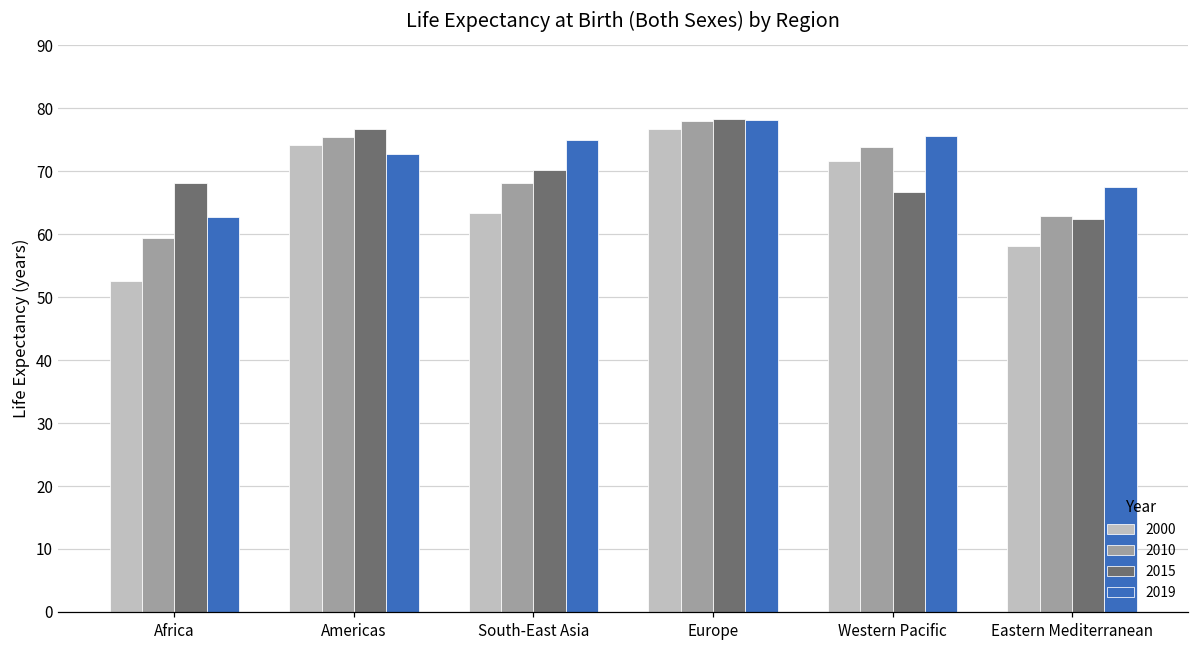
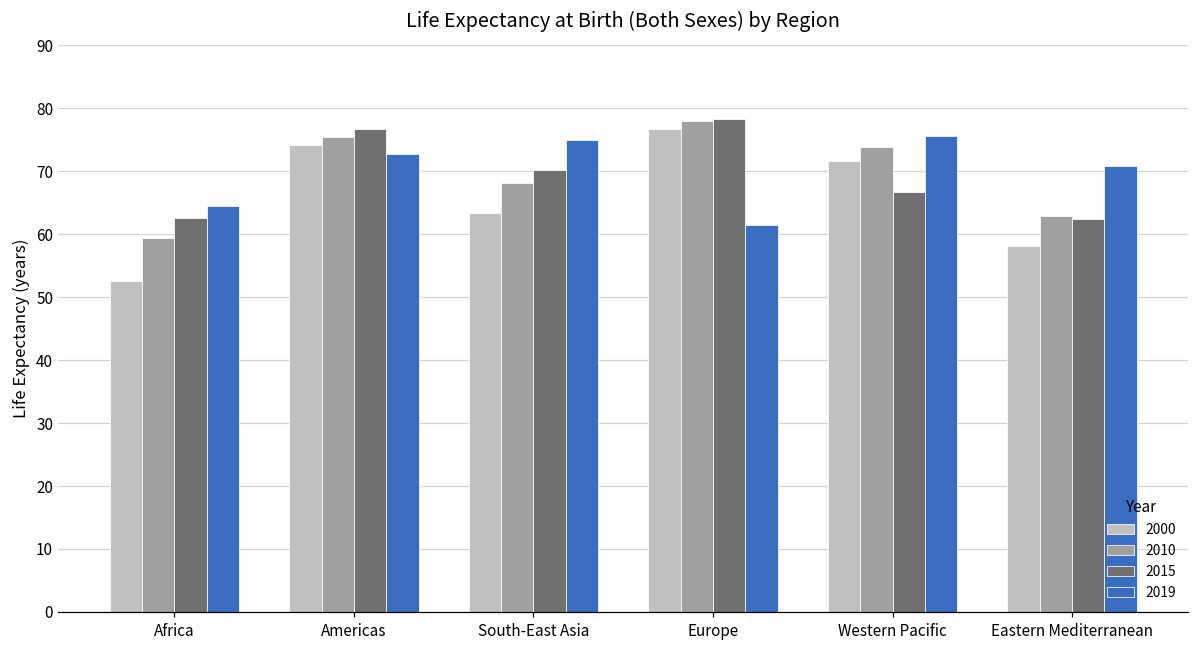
2015, Africa: 68 -> 63
2019, Africa: 63 -> 64
2019, Europe: 78 -> 61
2019, Eastern Mediterranean: 67 -> 71
